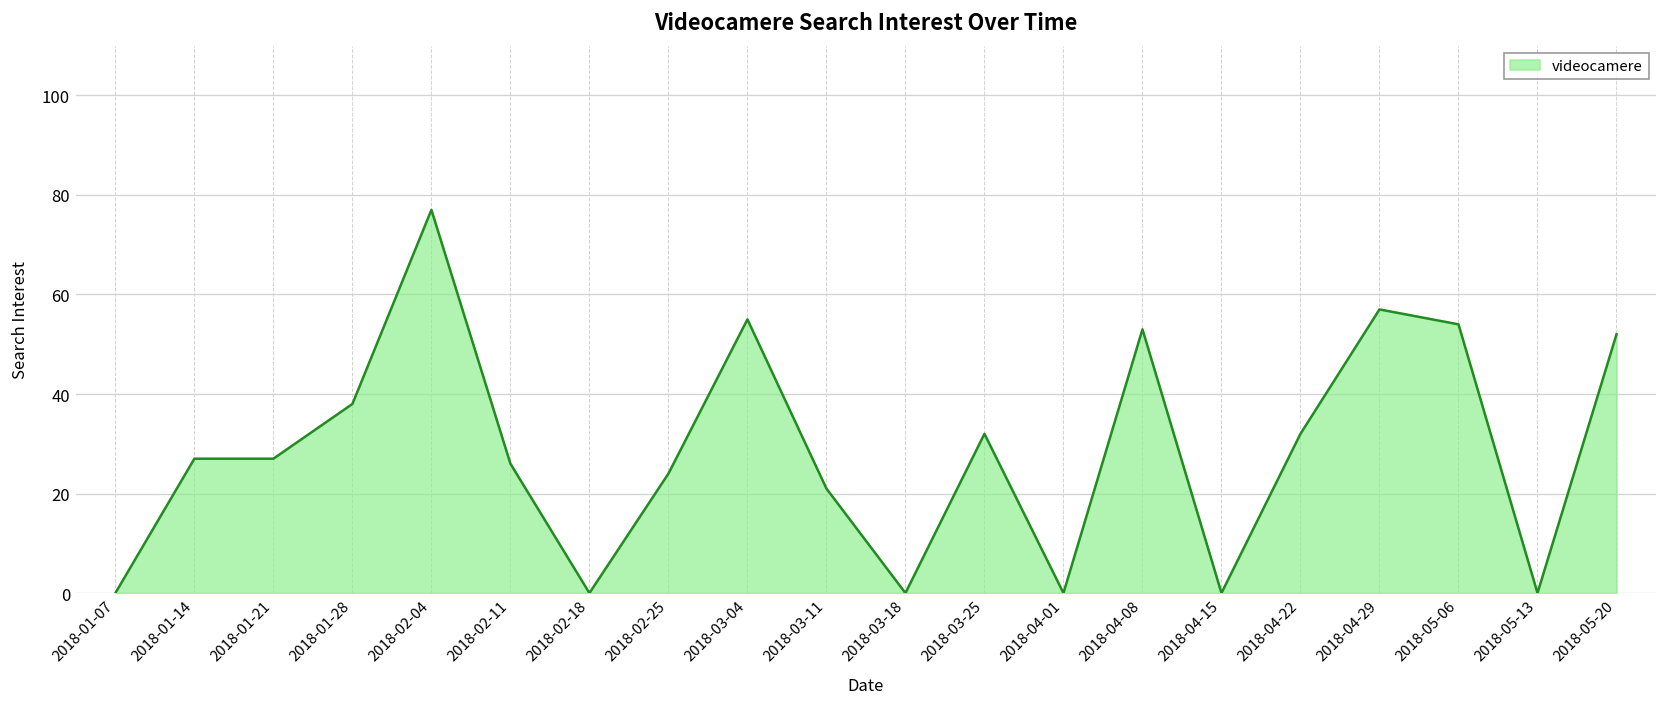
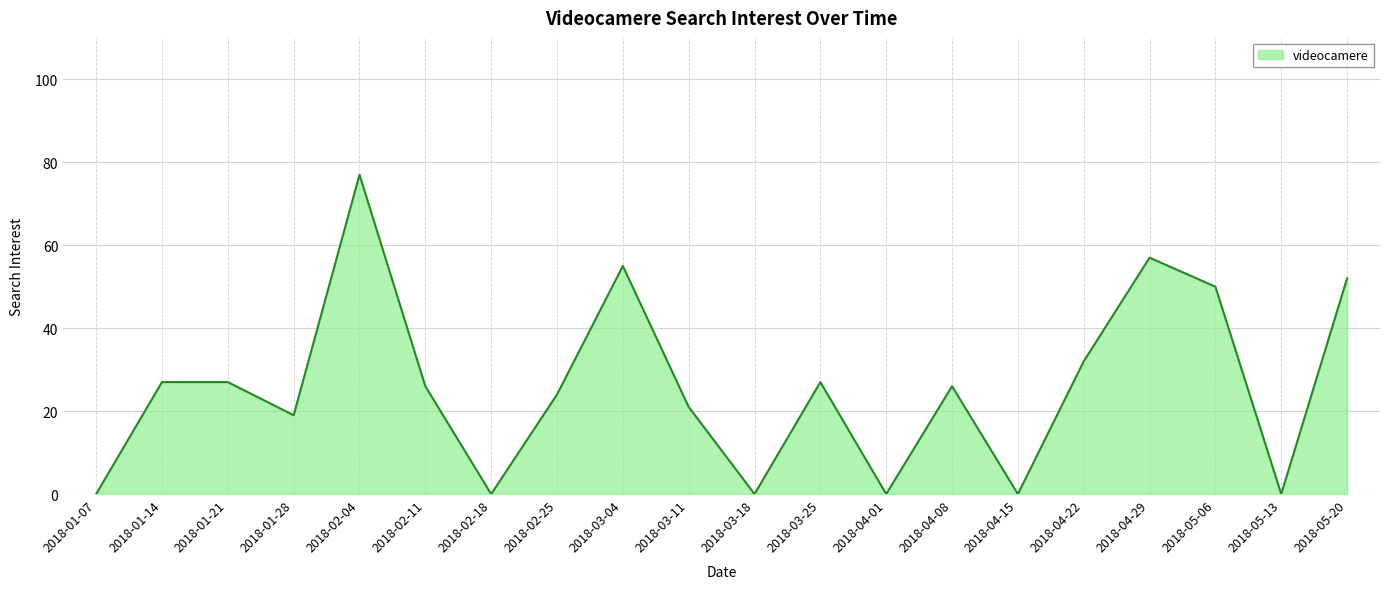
2018-01-28: 38 -> 19
2018-03-25: 32 -> 27
2018-04-08: 53 -> 26
2018-05-06: 54 -> 50
